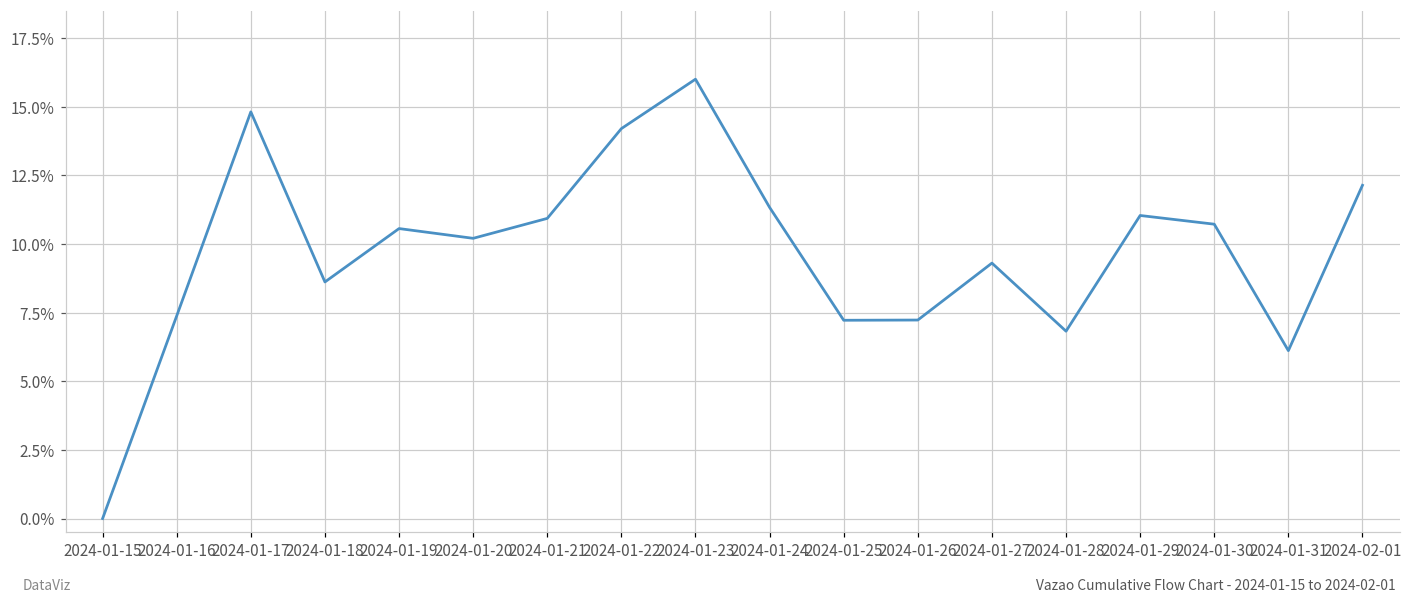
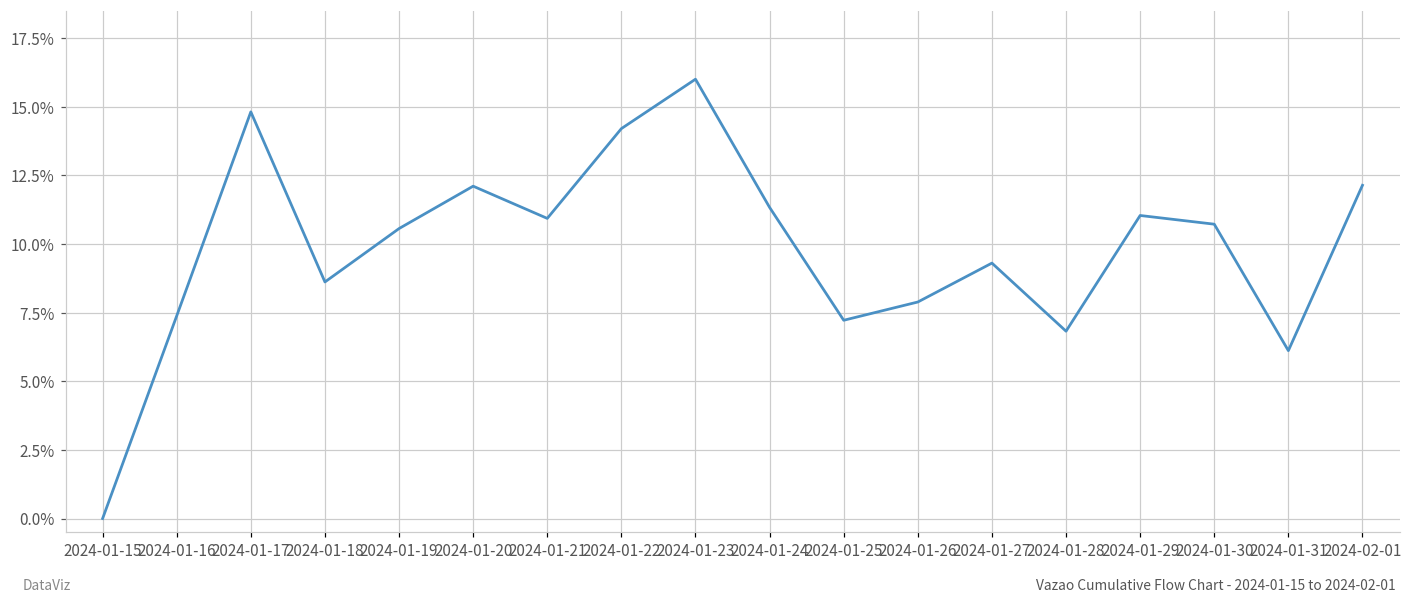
2024-01-20: 10.2% -> 12.1%
2024-01-26: 7.2% -> 7.9%
